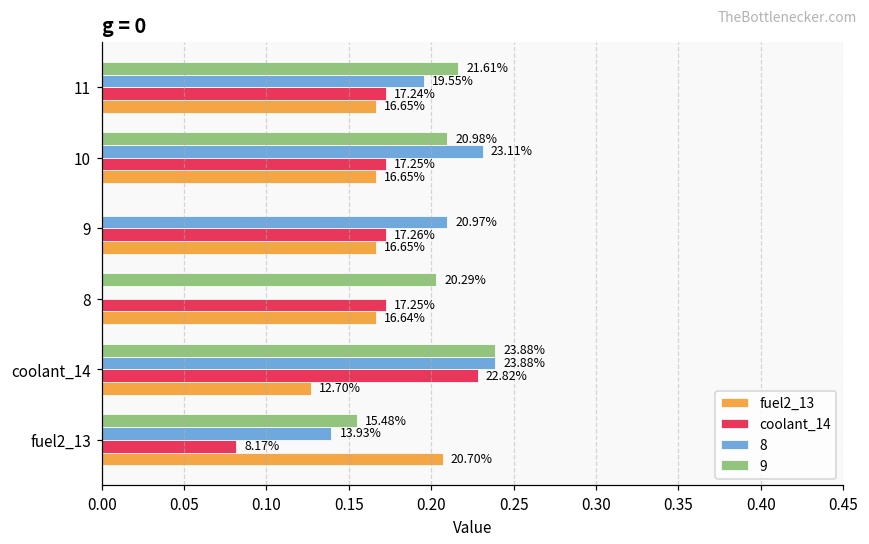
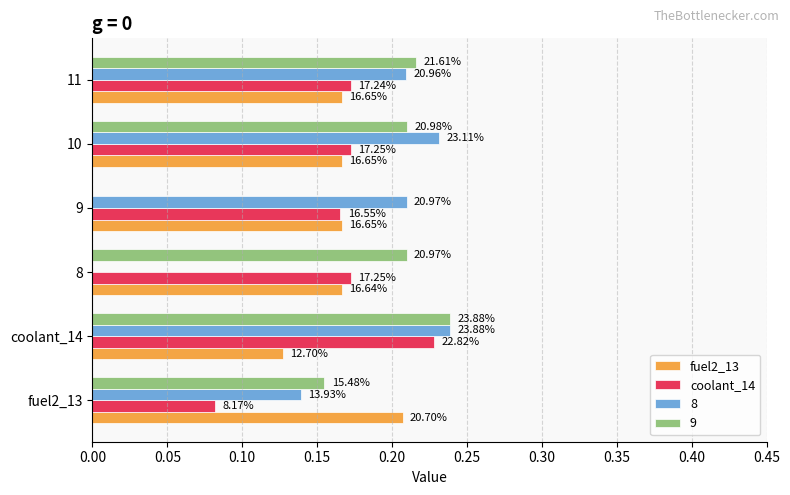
8, 11: 19.55% -> 20.96%
coolant_14, 9: 17.26% -> 16.55%
9, 8: 20.29% -> 20.97%
